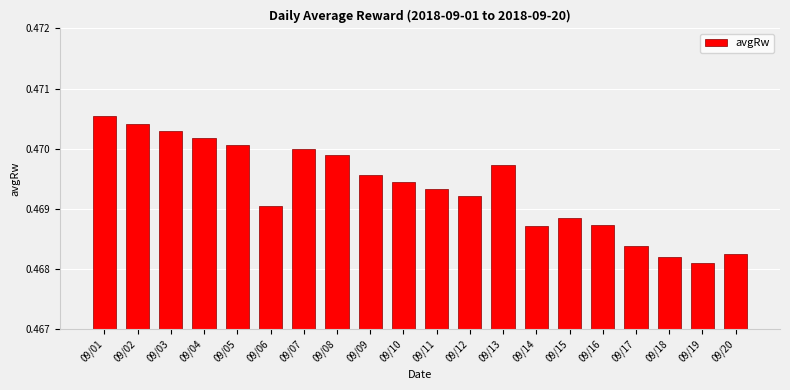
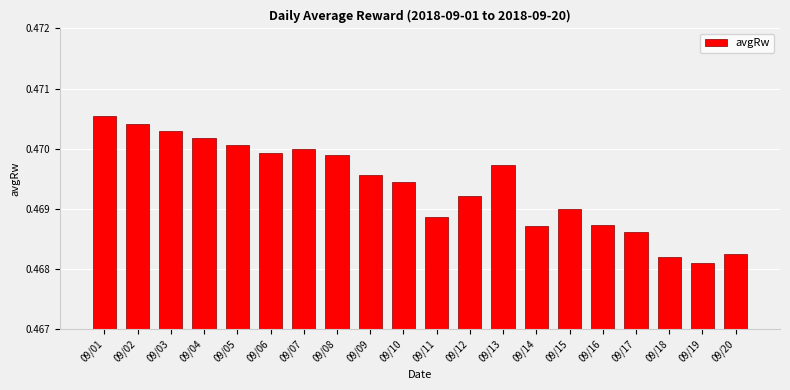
09/06: 0.4691 -> 0.4699
09/11: 0.4693 -> 0.4689
09/15: 0.4688 -> 0.4690
09/17: 0.4684 -> 0.4686
